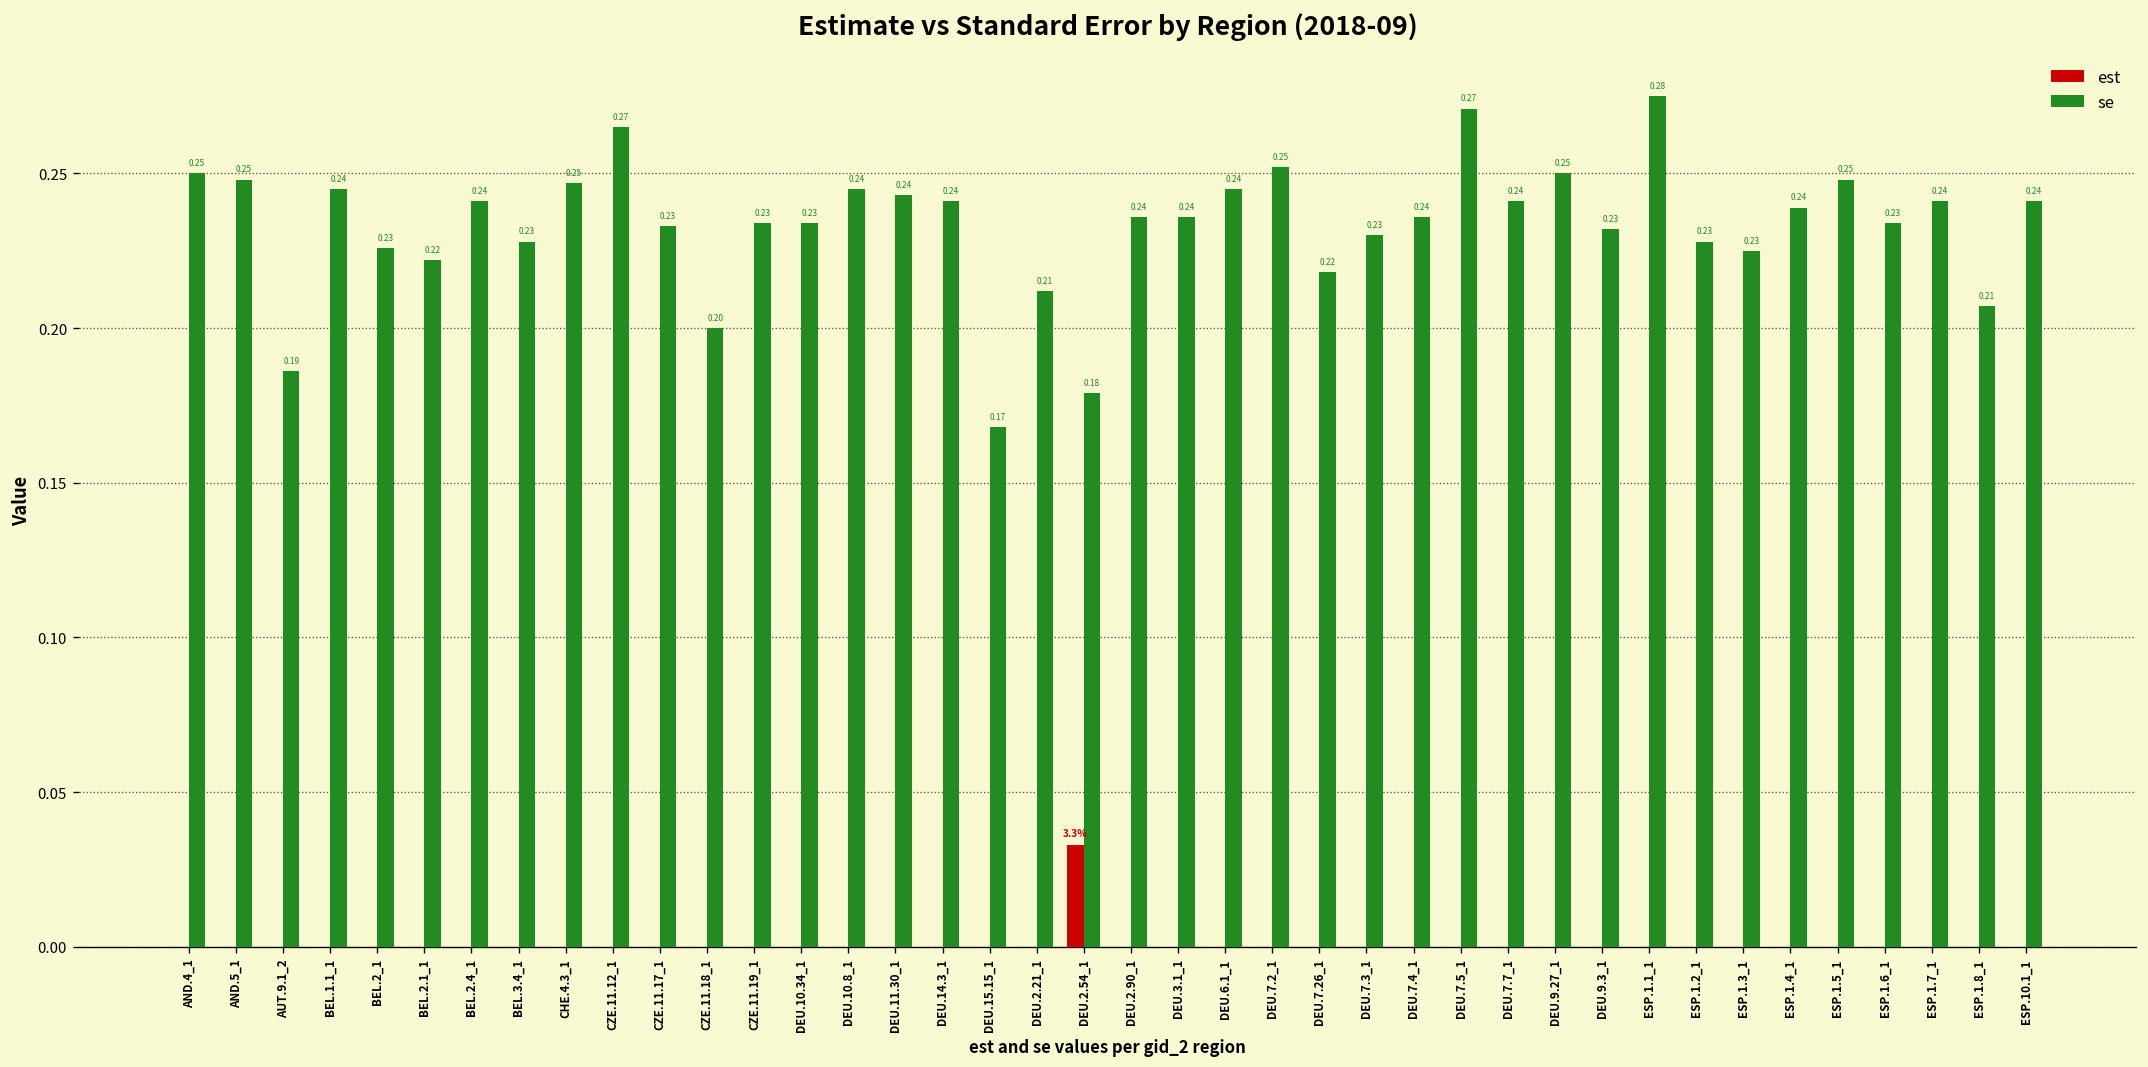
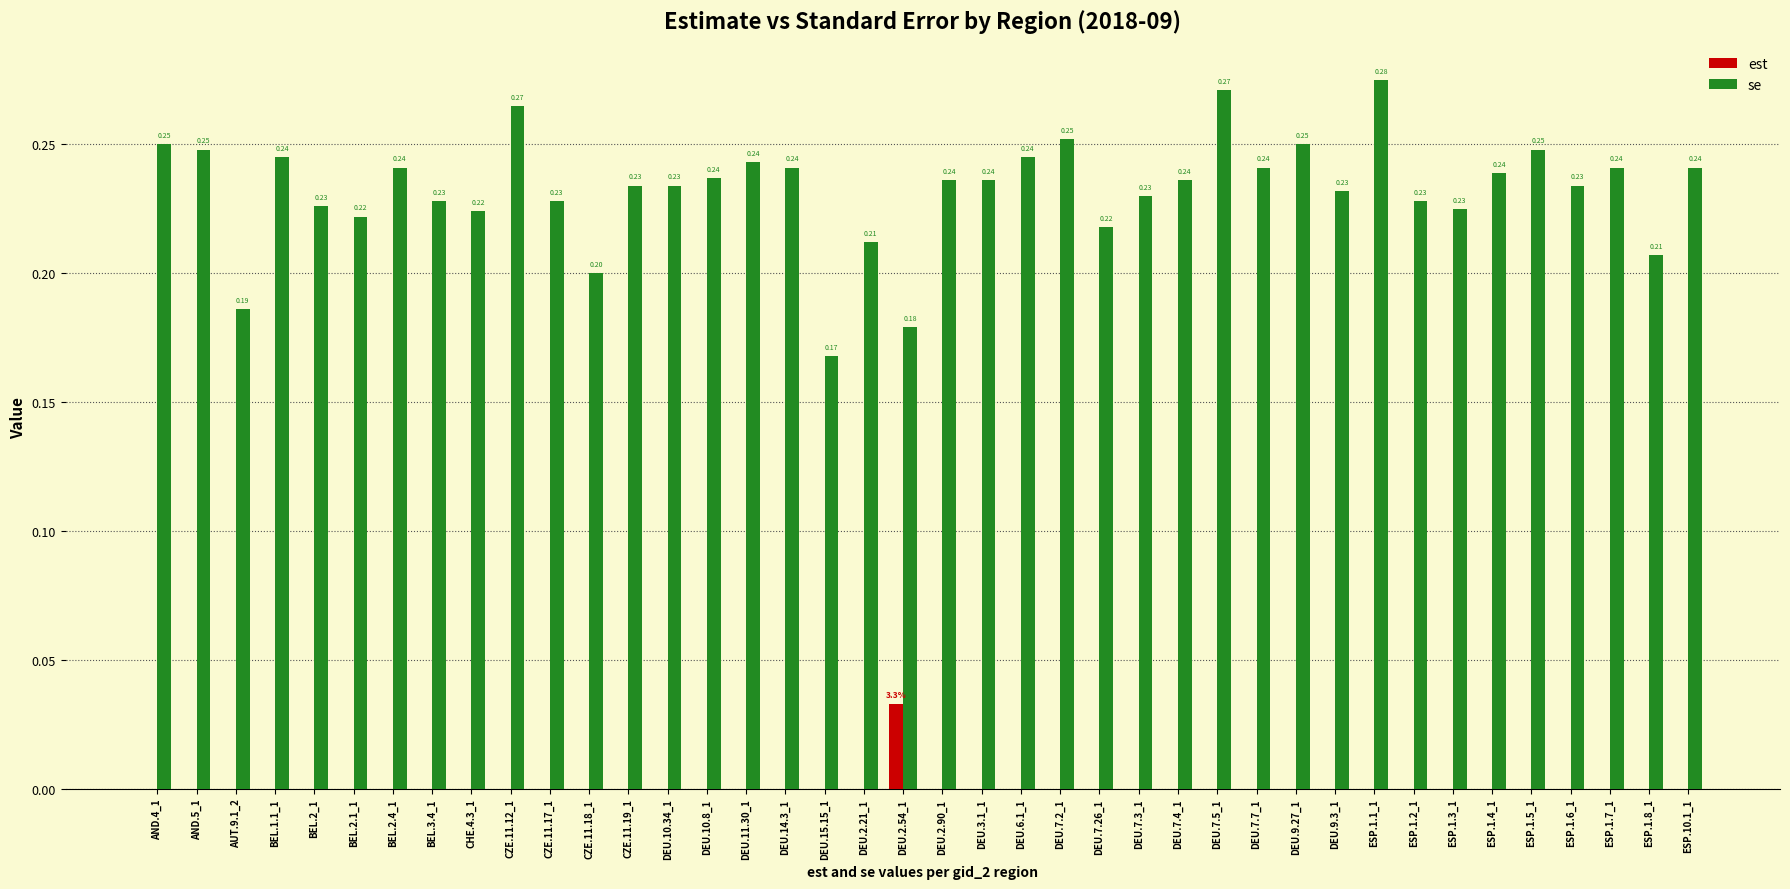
se, CHE.4.3_1: 0.25 -> 0.22
se, CZE.11.17_1: 0.233 -> 0.228
se, DEU.10.8_1: 0.245 -> 0.237
